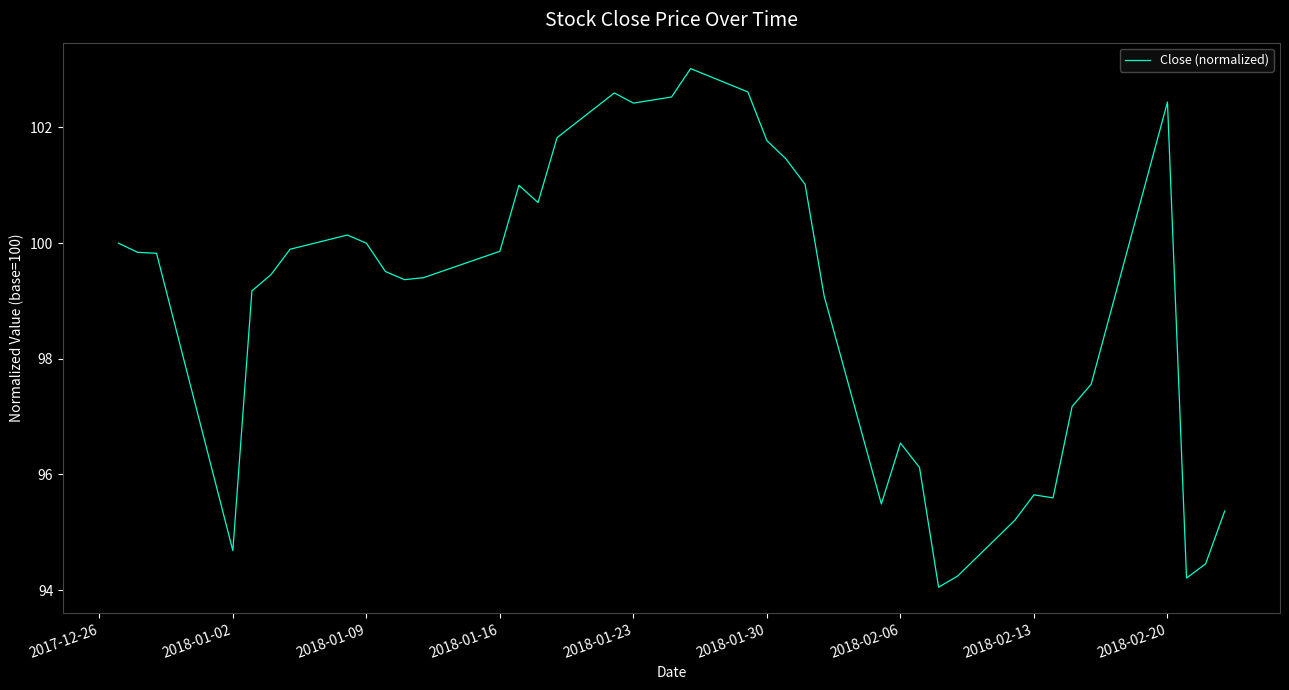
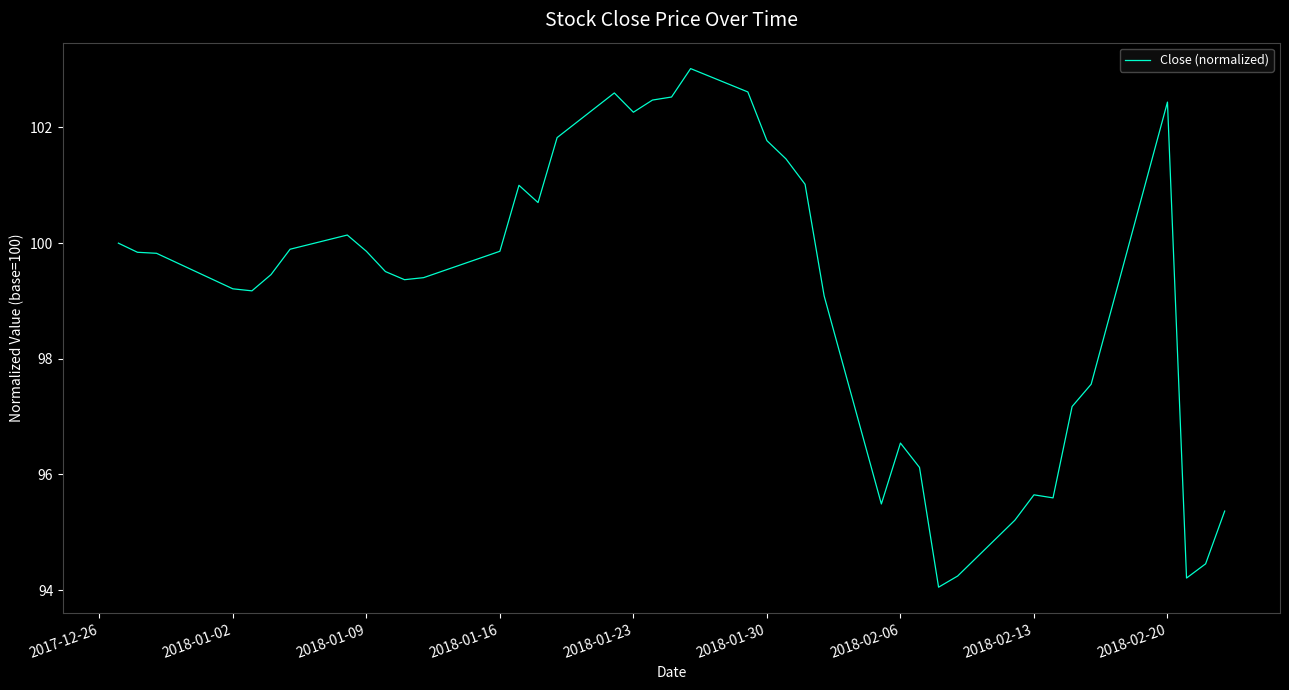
2018-01-02: 94.7 -> 99.2
2018-01-09: 100.0 -> 99.9
2018-01-23: 102.4 -> 102.3
